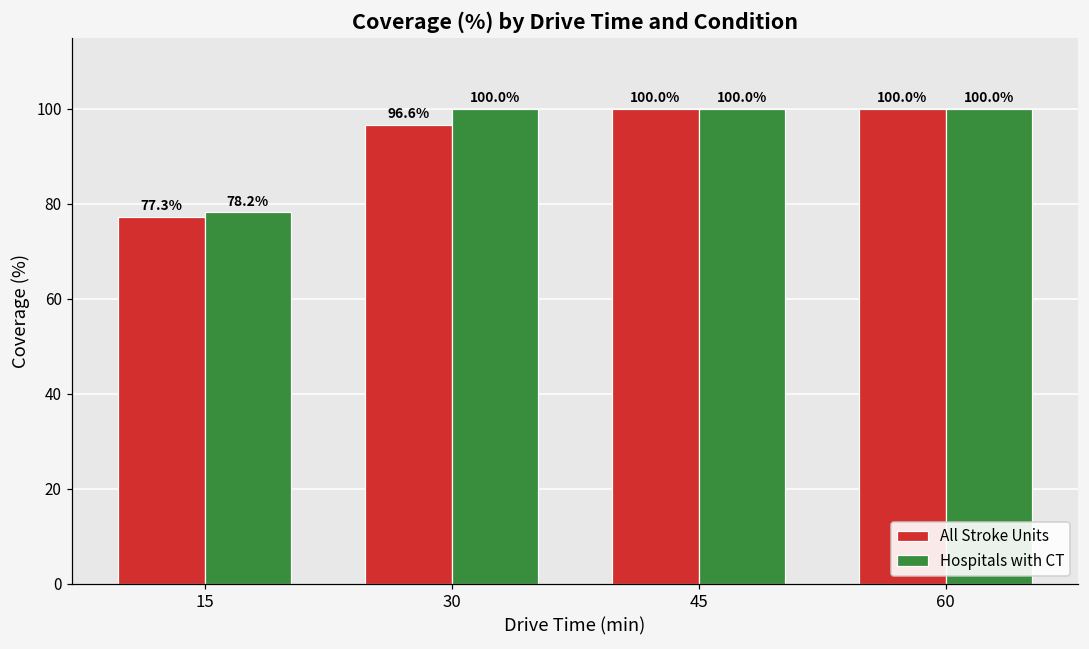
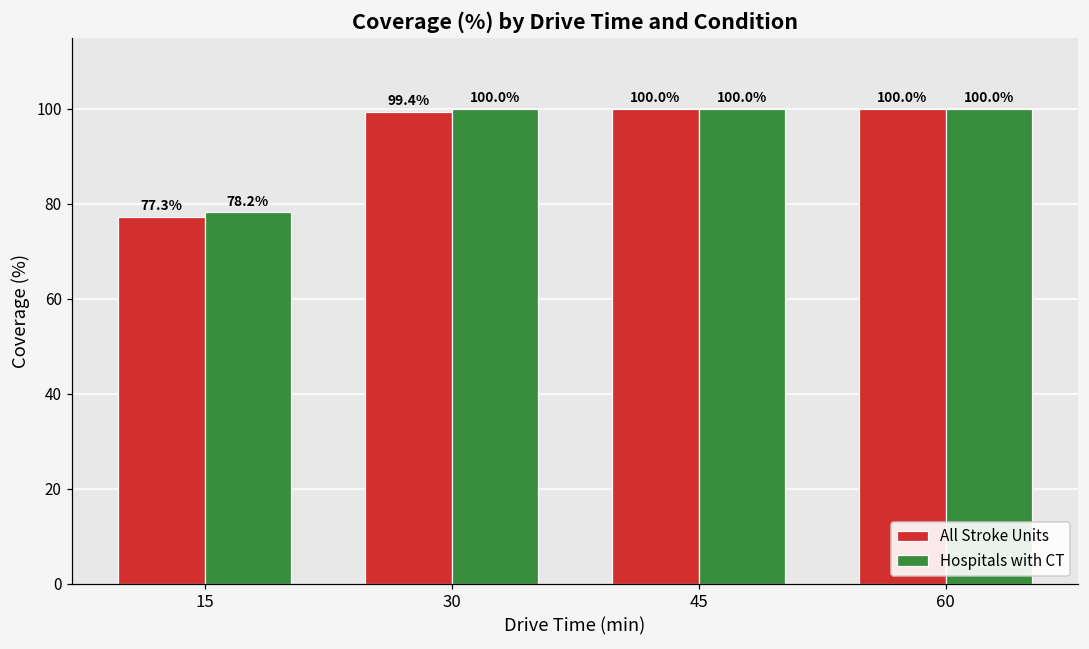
All Stroke Units, 30: 96.6% -> 99.4%
